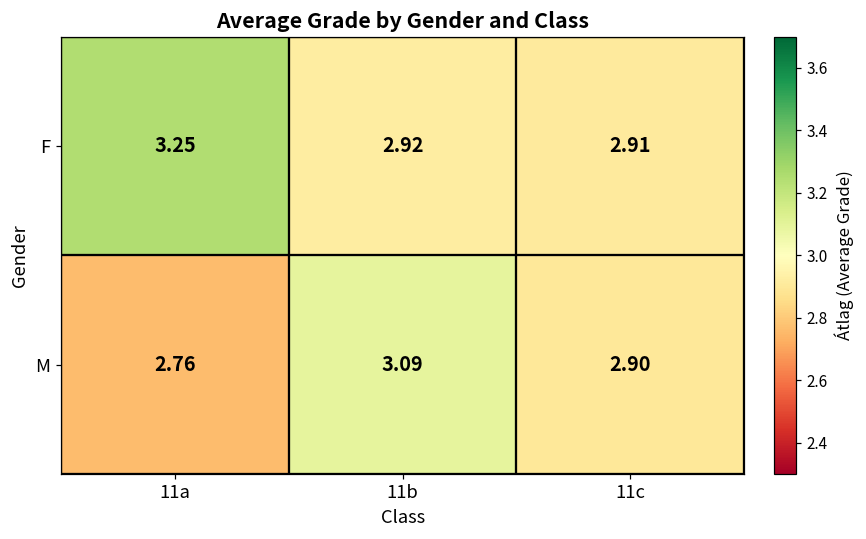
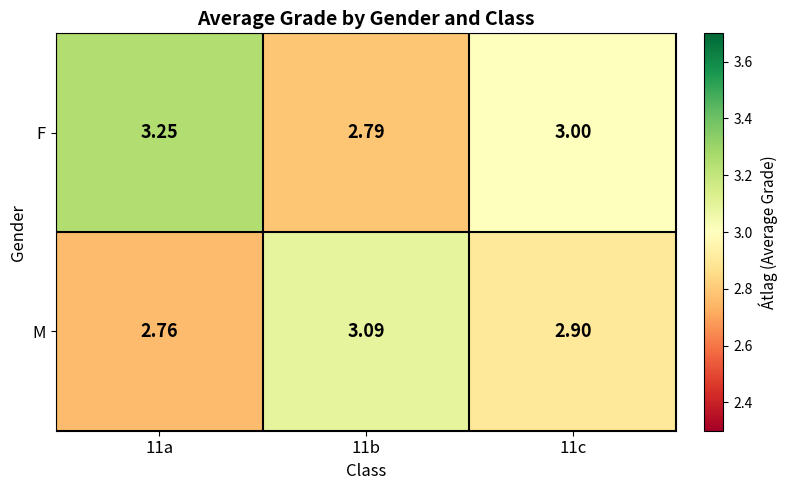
F, 11b: 2.92 -> 2.79
F, 11c: 2.91 -> 3.00
